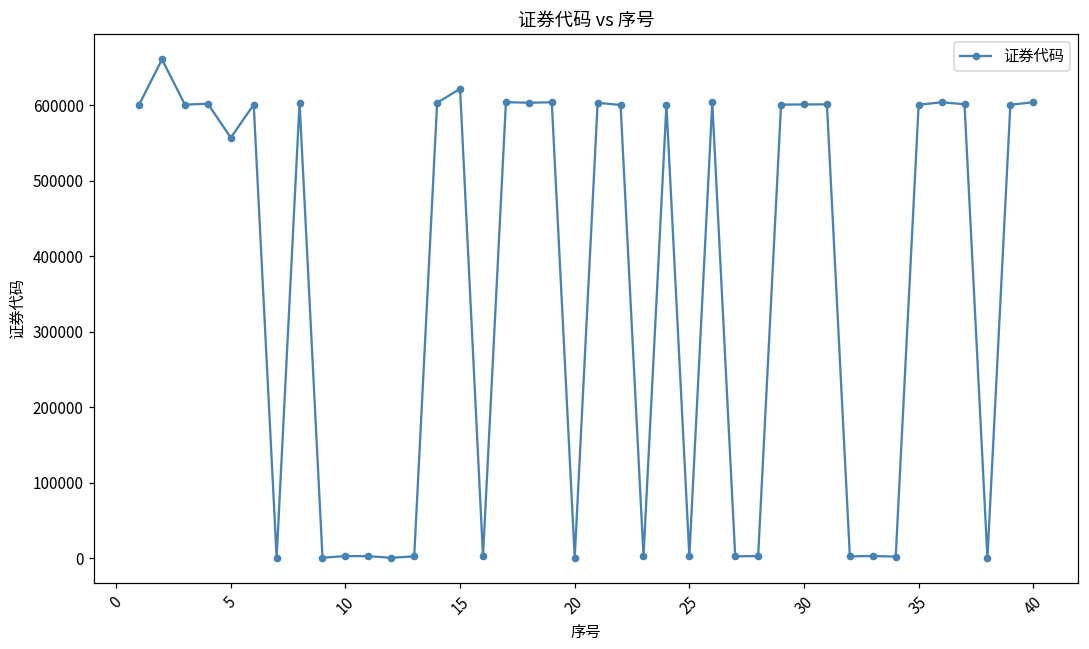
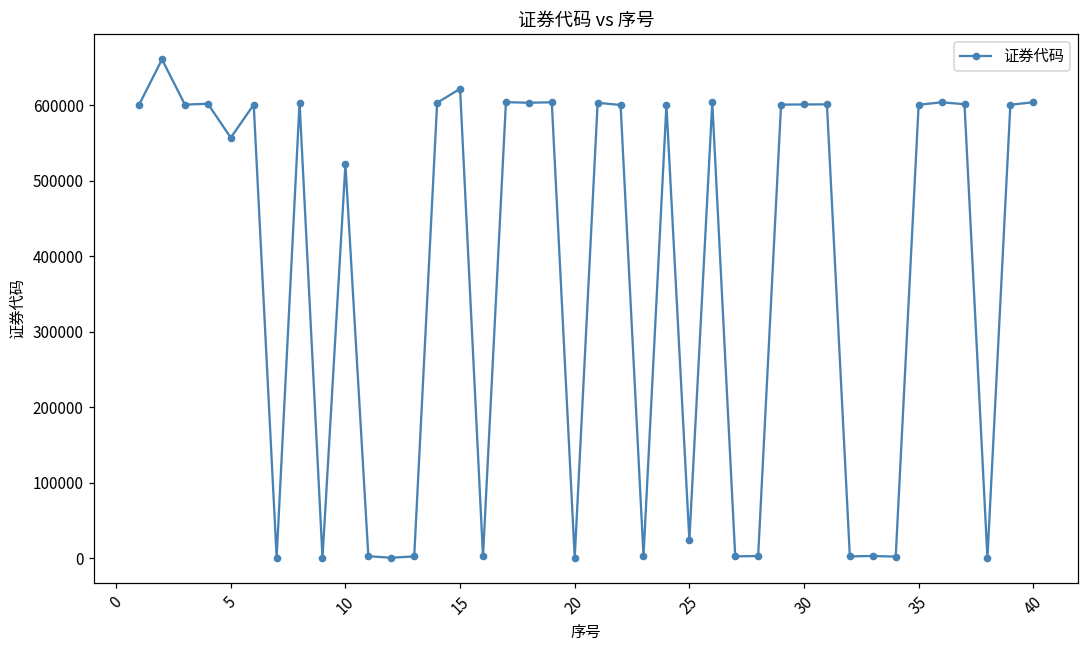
10: 0 -> 520000
25: 0 -> 20000
